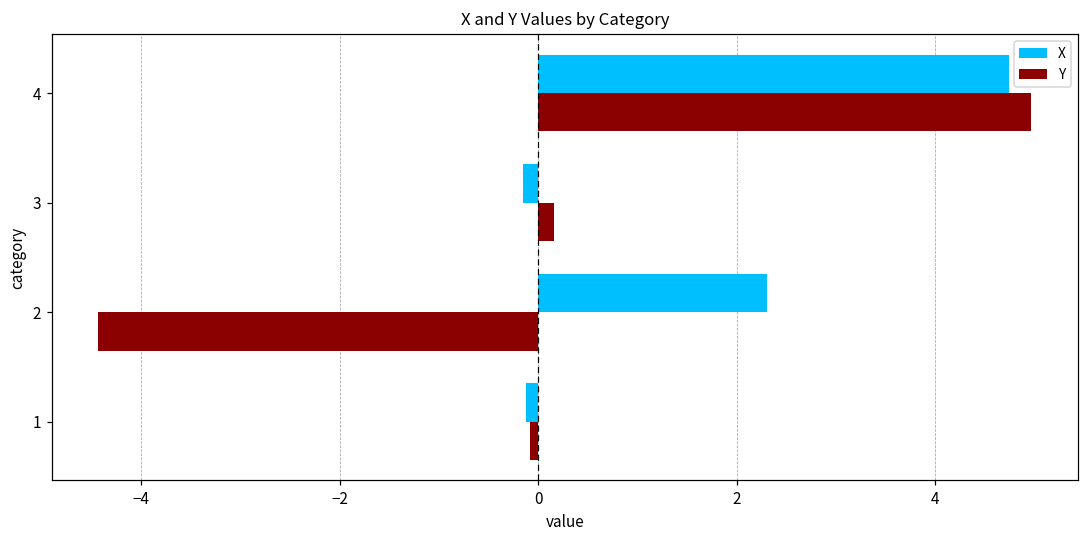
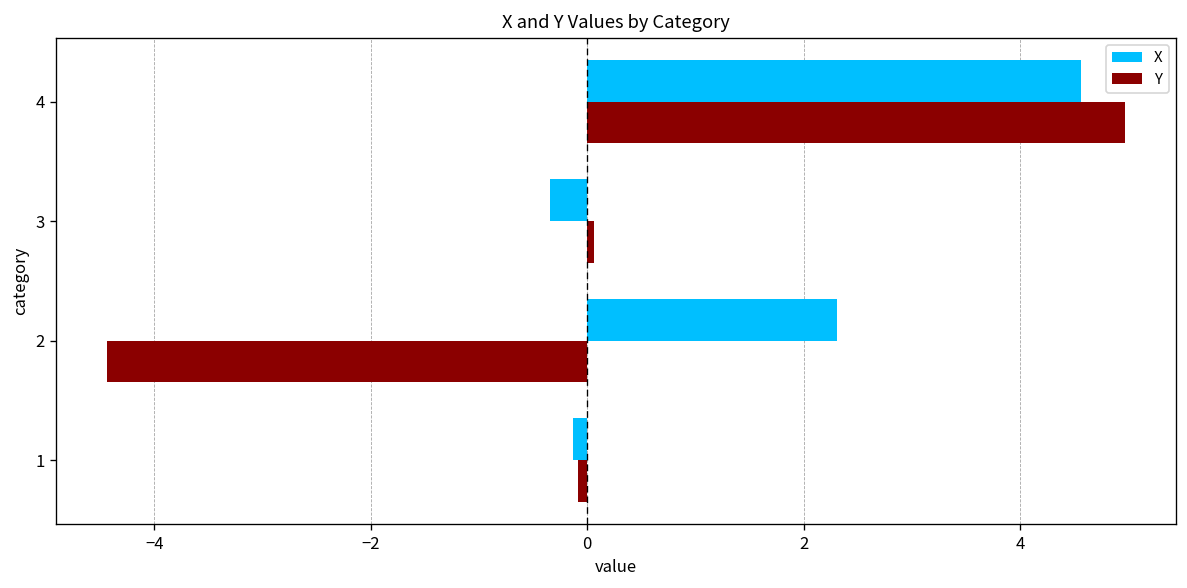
X, 4: 4.8 -> 4.6
X, 3: -0.2 -> -0.3
Y, 3: 0.2 -> 0.1
